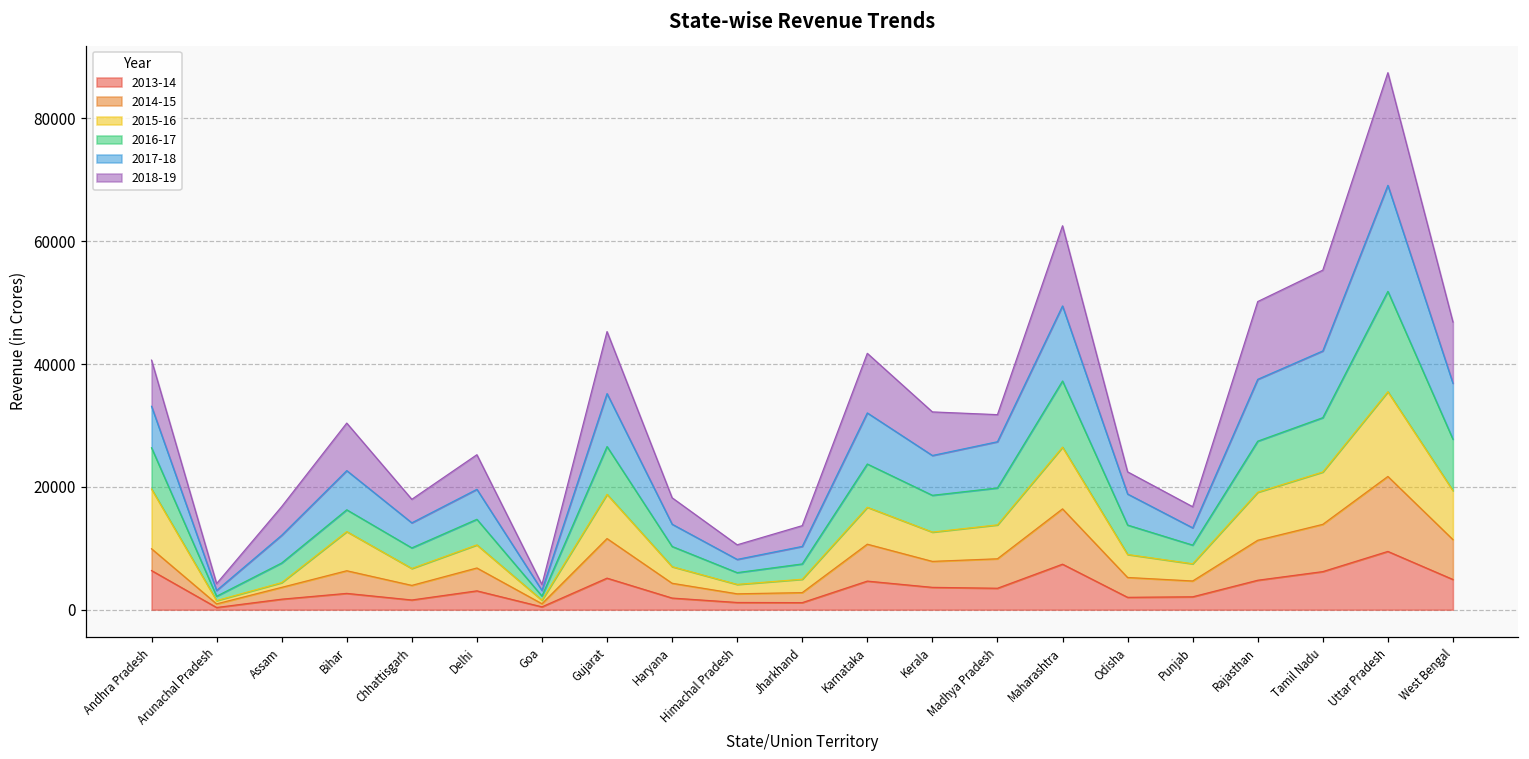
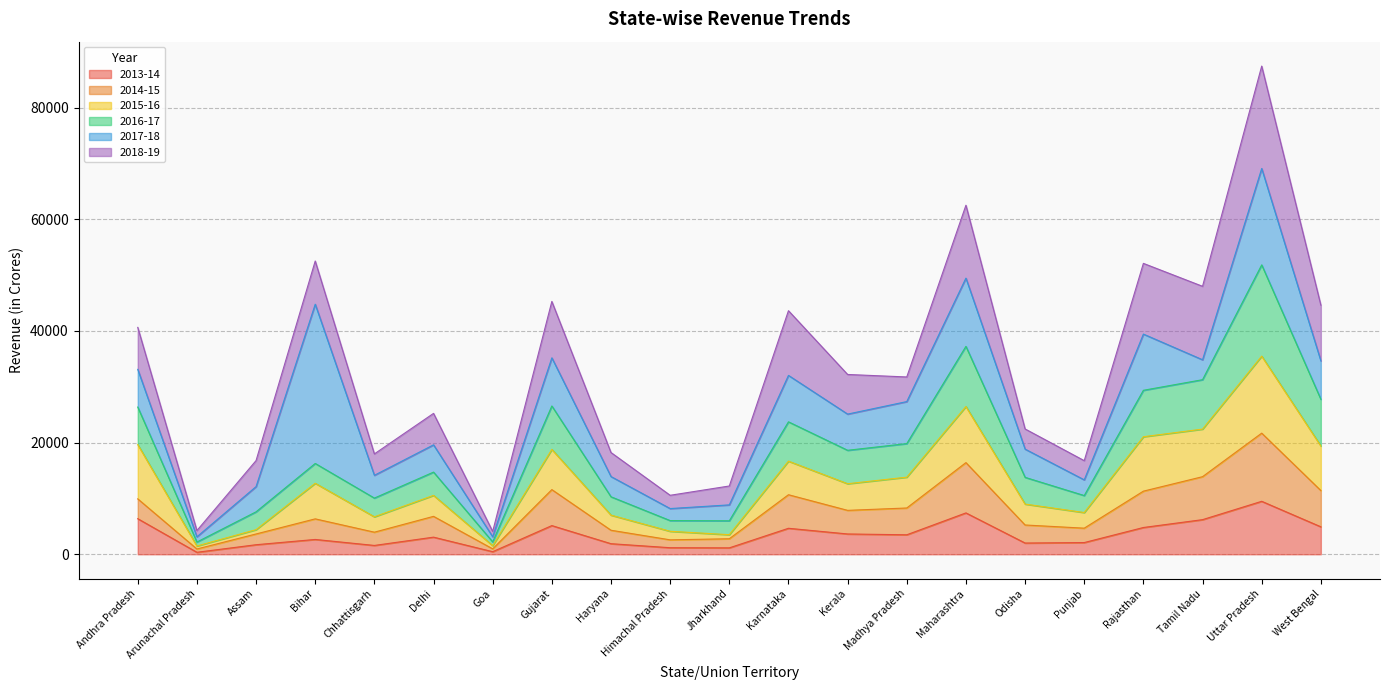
2017-18, Bihar: 6000 -> 29000
2015-16, Jharkhand: 2000 -> 1000
2018-19, Karnataka: 10000 -> 12000
2015-16, Rajasthan: 8000 -> 10000
2017-18, Tamil Nadu: 11000 -> 4000
2017-18, West Bengal: 9000 -> 7000
